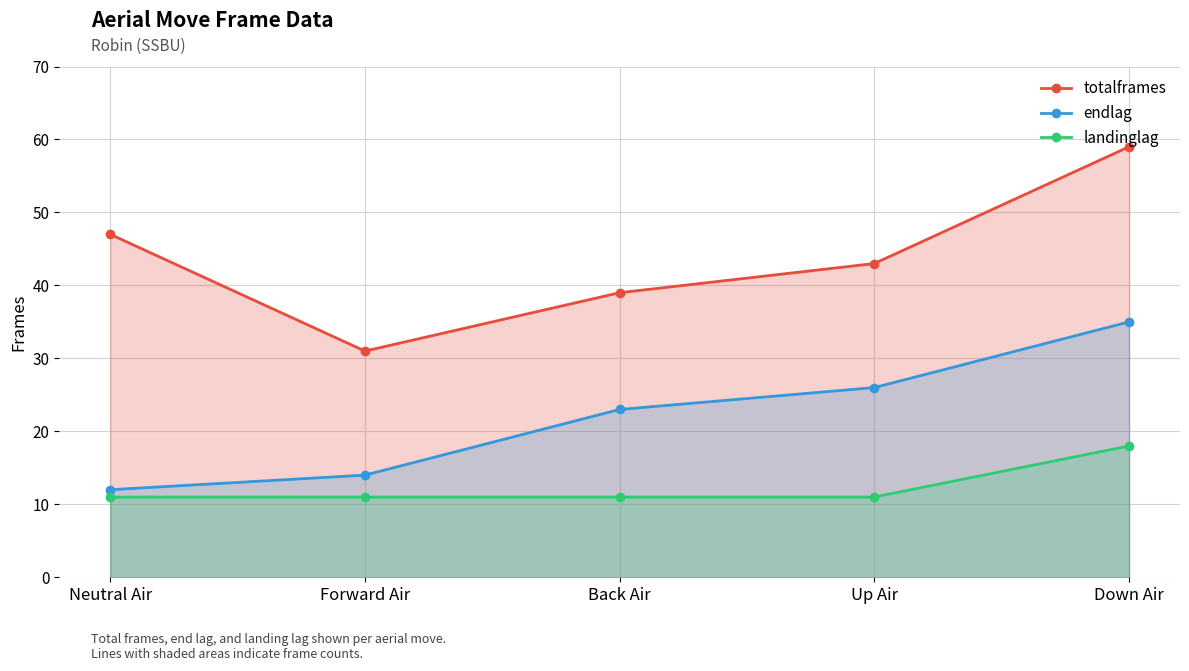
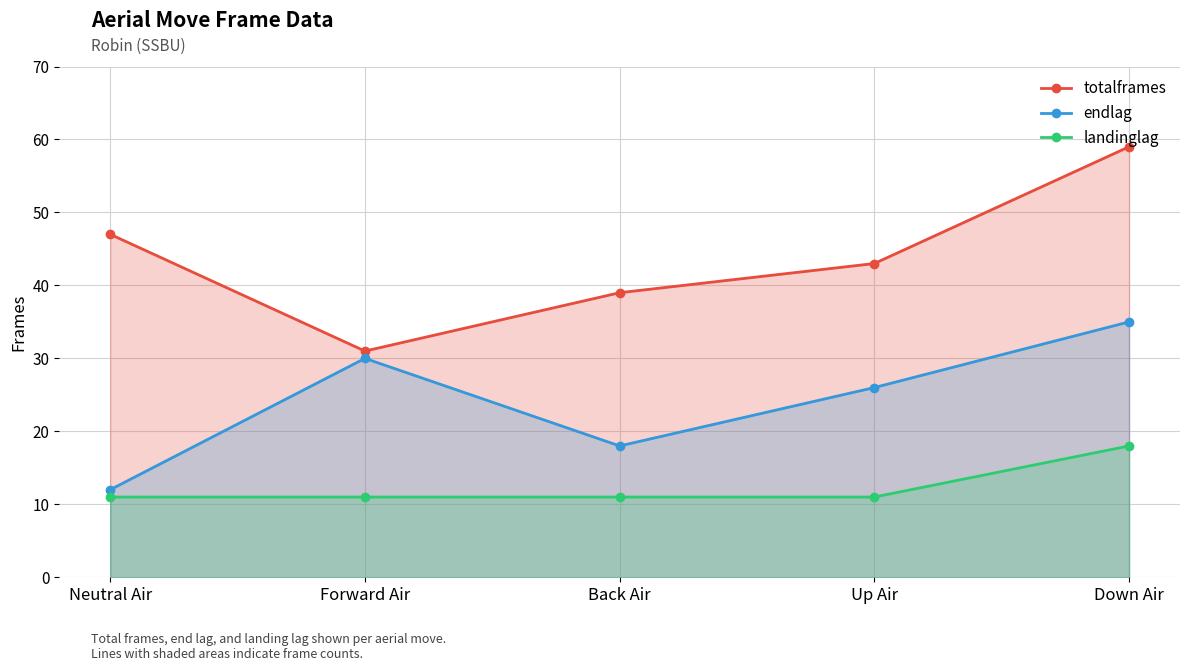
endlag, Forward Air: 14 -> 30
endlag, Back Air: 23 -> 18
